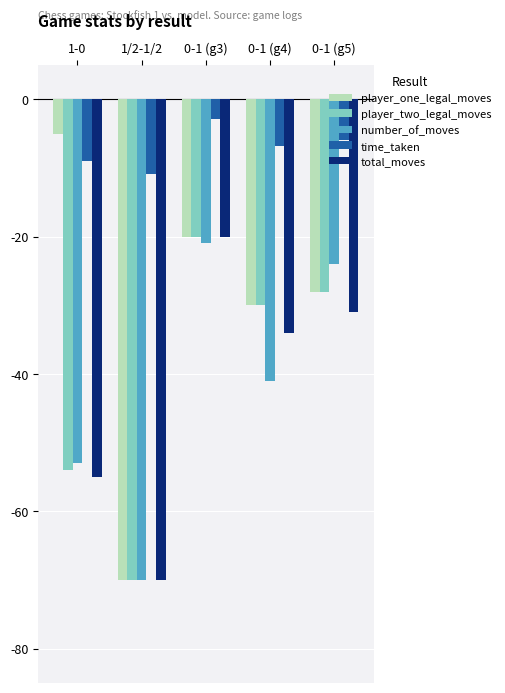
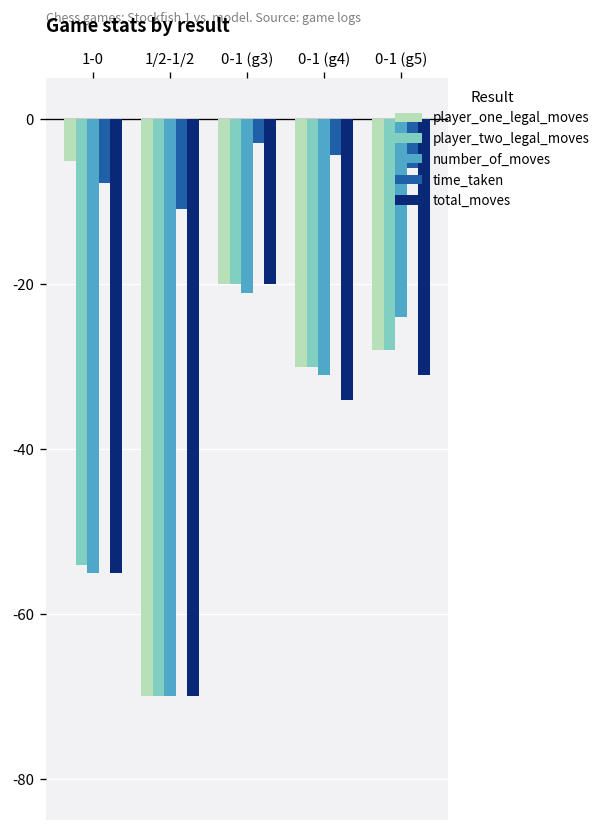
number_of_moves, 1-0: -53 -> -55
time_taken, 1-0: -9 -> -8
number_of_moves, 0-1 (g4): -41 -> -31
time_taken, 0-1 (g4): -7 -> -4
